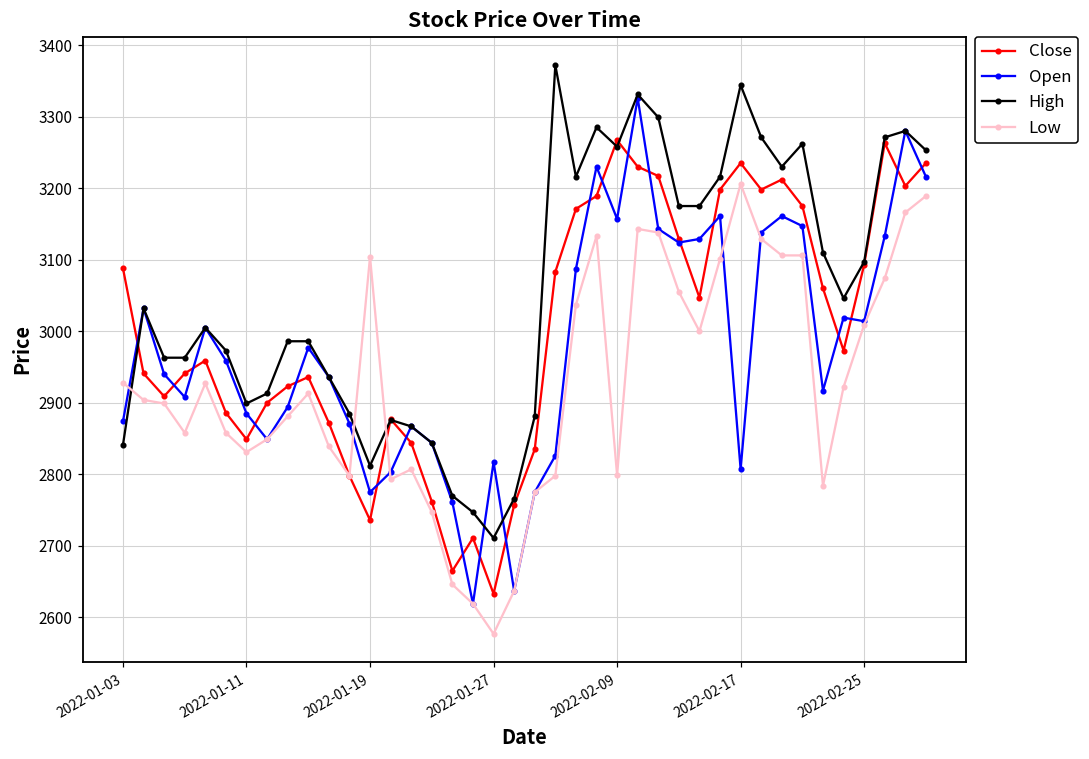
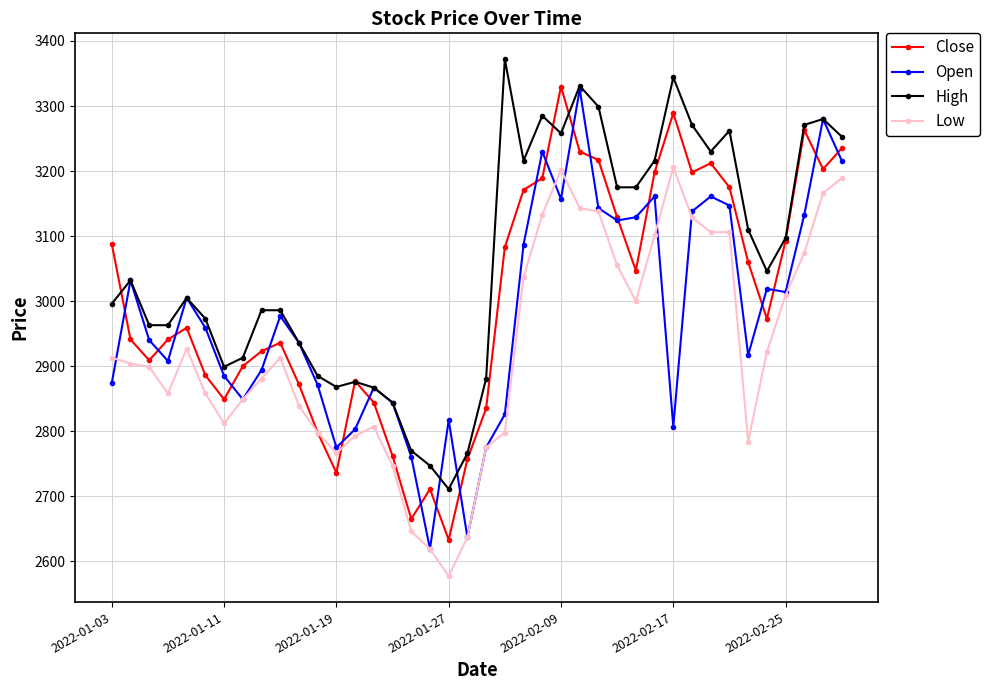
High, 2022-01-03: 2840 -> 3000
Low, 2022-01-03: 2930 -> 2910
Low, 2022-01-11: 2830 -> 2810
High, 2022-01-19: 2810 -> 2870
Low, 2022-01-19: 3100 -> 2770
Close, 2022-02-09: 3270 -> 3330
Low, 2022-02-09: 2800 -> 3200
Close, 2022-02-17: 3240 -> 3290
